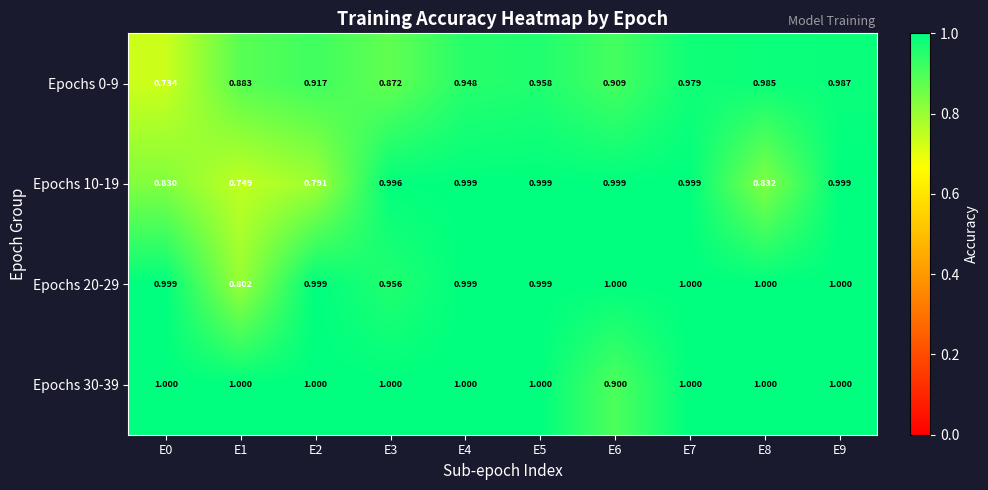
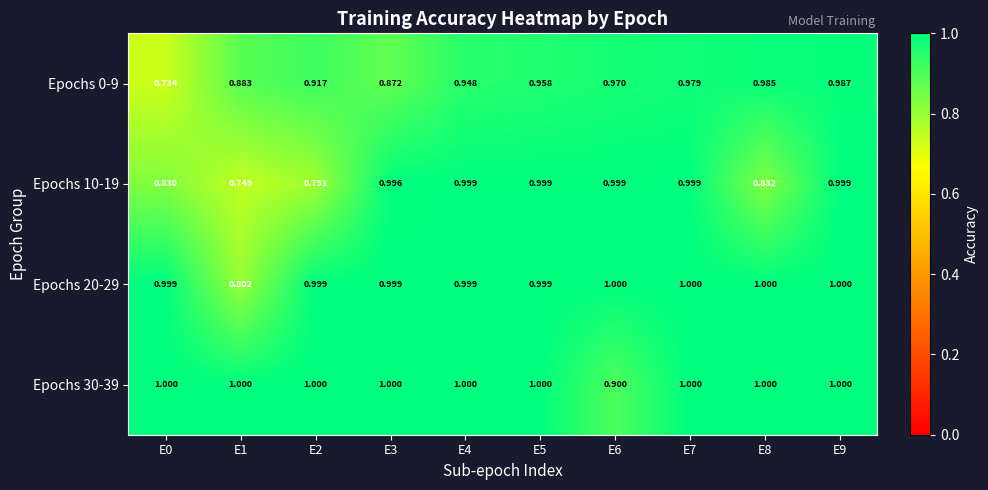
Epochs 0-9, E6: 0.909 -> 0.970
Epochs 20-29, E3: 0.956 -> 0.999
